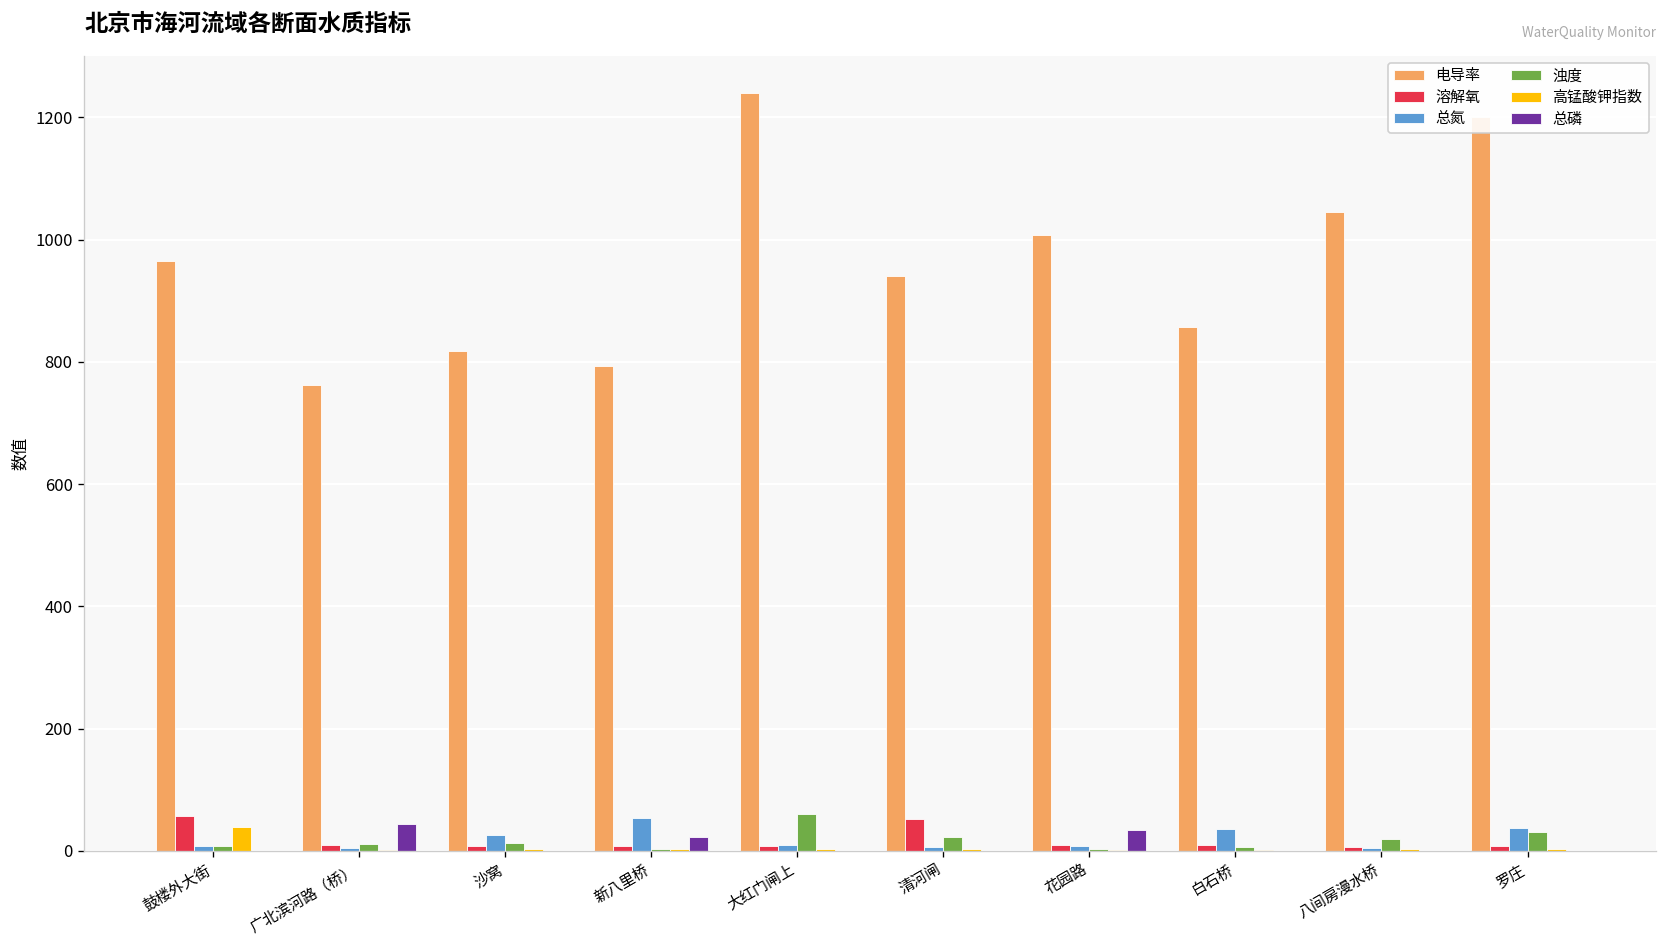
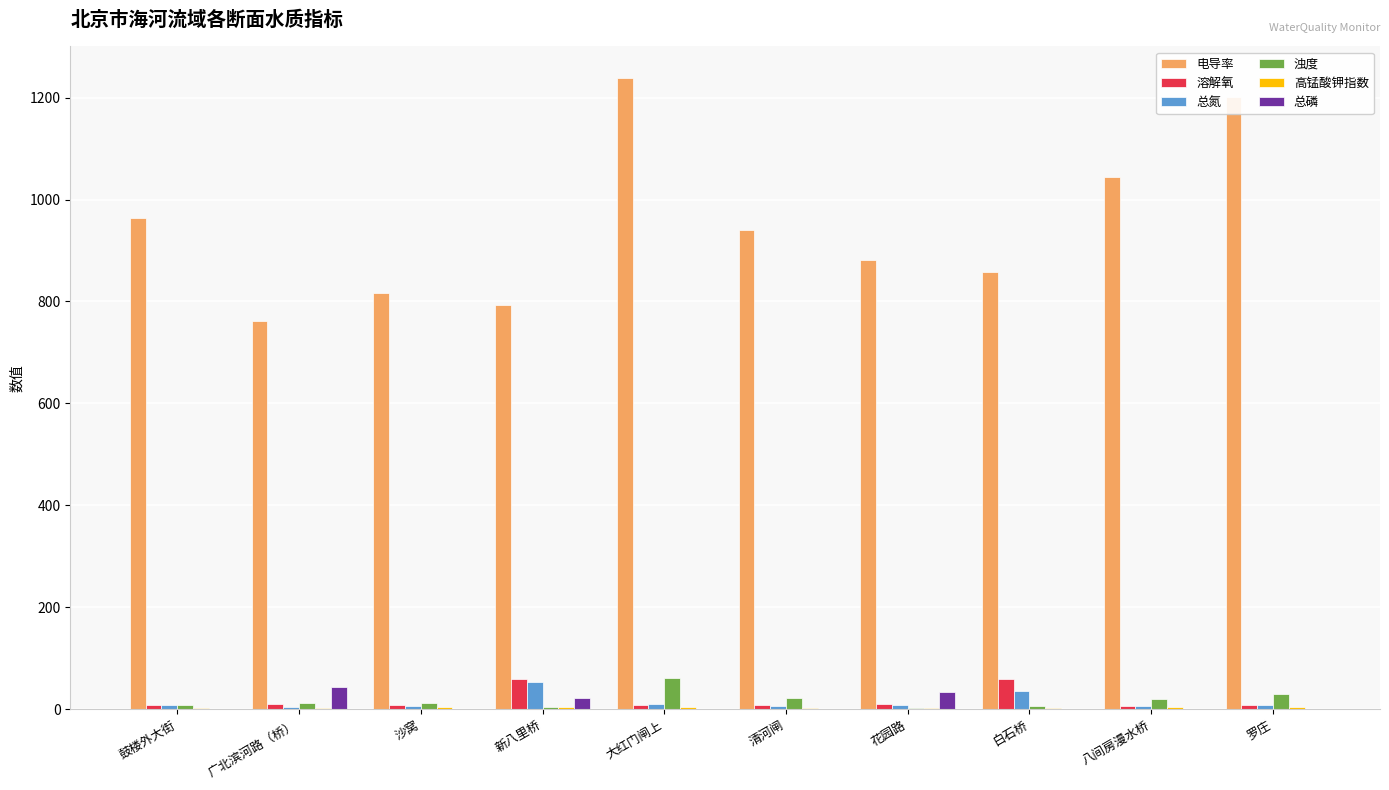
溶解氧, 鼓楼外大街: 60 -> 10
高锰酸钾指数, 鼓楼外大街: 40 -> 0
总氮, 沙窝: 30 -> 10
溶解氧, 新八里桥: 10 -> 60
溶解氧, 清河闸: 50 -> 10
电导率, 花园路: 1010 -> 880
溶解氧, 白石桥: 10 -> 60
总氮, 罗庄: 40 -> 10
